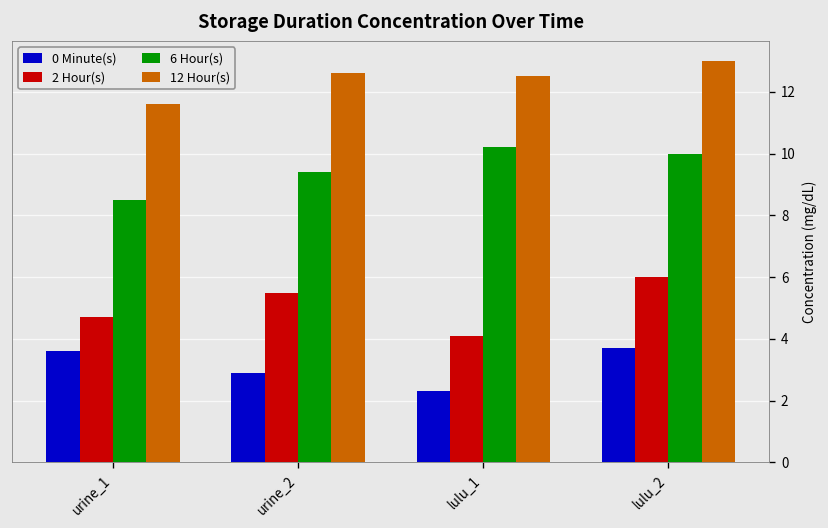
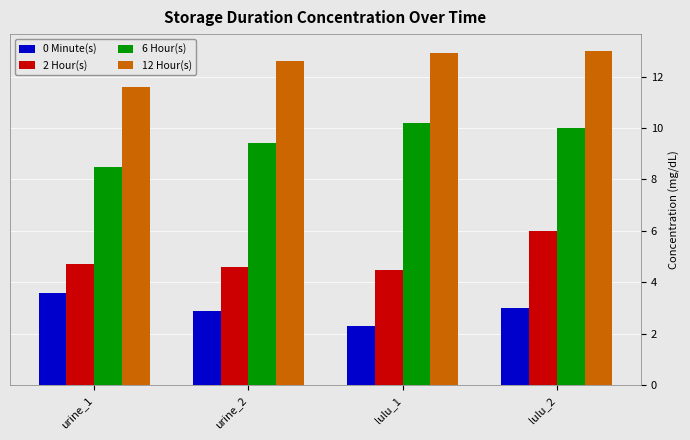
2 Hour(s), urine_2: 5.5 -> 4.6
2 Hour(s), lulu_1: 4.1 -> 4.5
12 Hour(s), lulu_1: 12.5 -> 12.9
0 Minute(s), lulu_2: 3.7 -> 3.0
